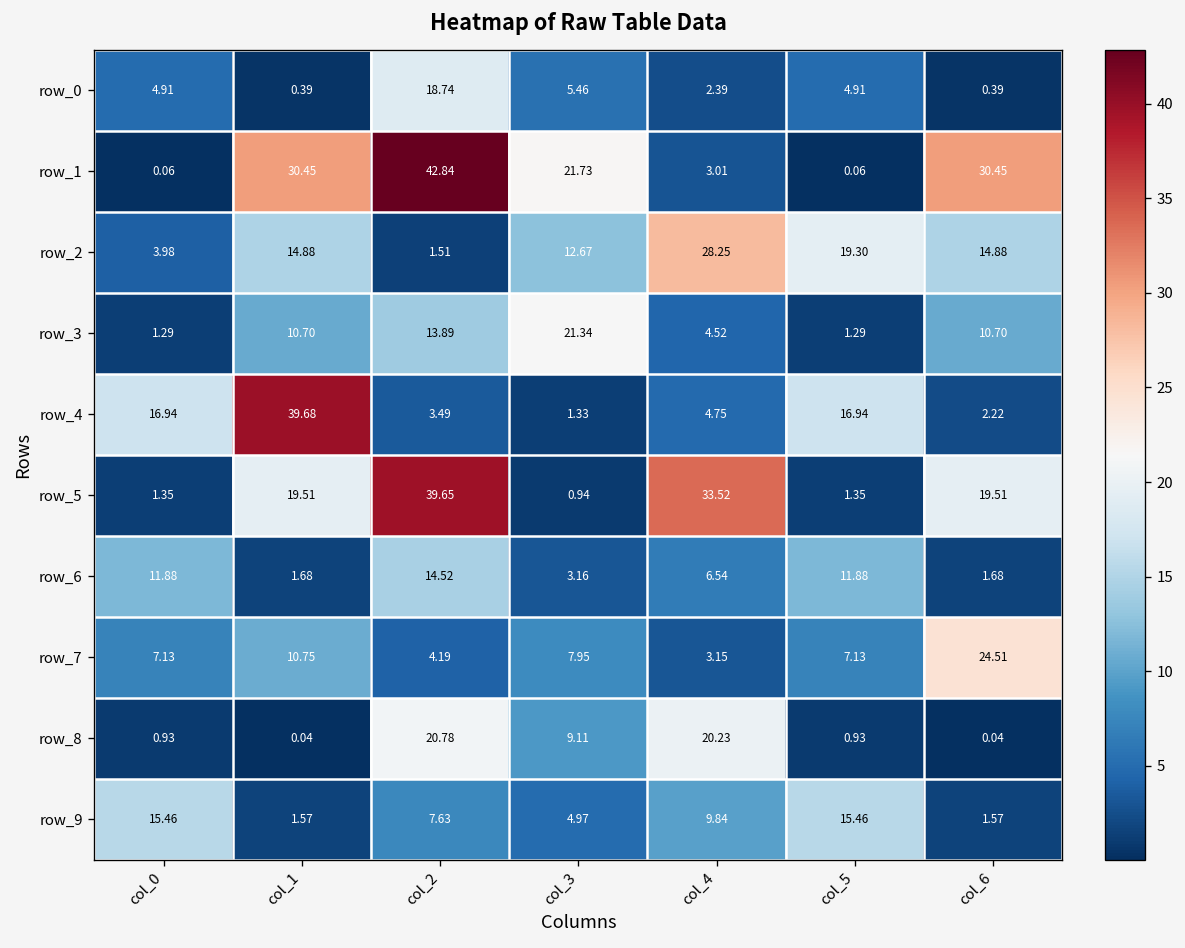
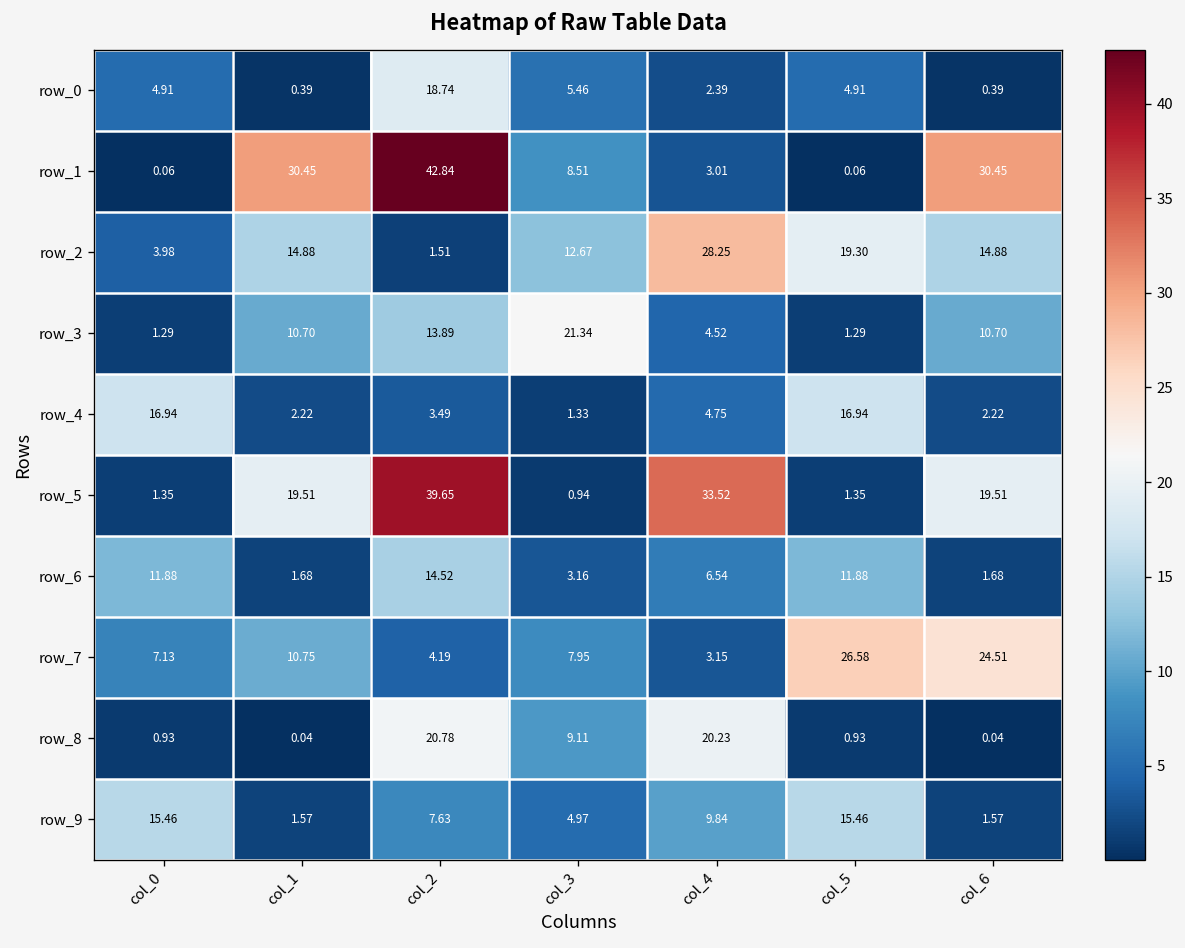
row_1, col_3: 21.73 -> 8.51
row_4, col_1: 39.68 -> 2.22
row_7, col_5: 7.13 -> 26.58
